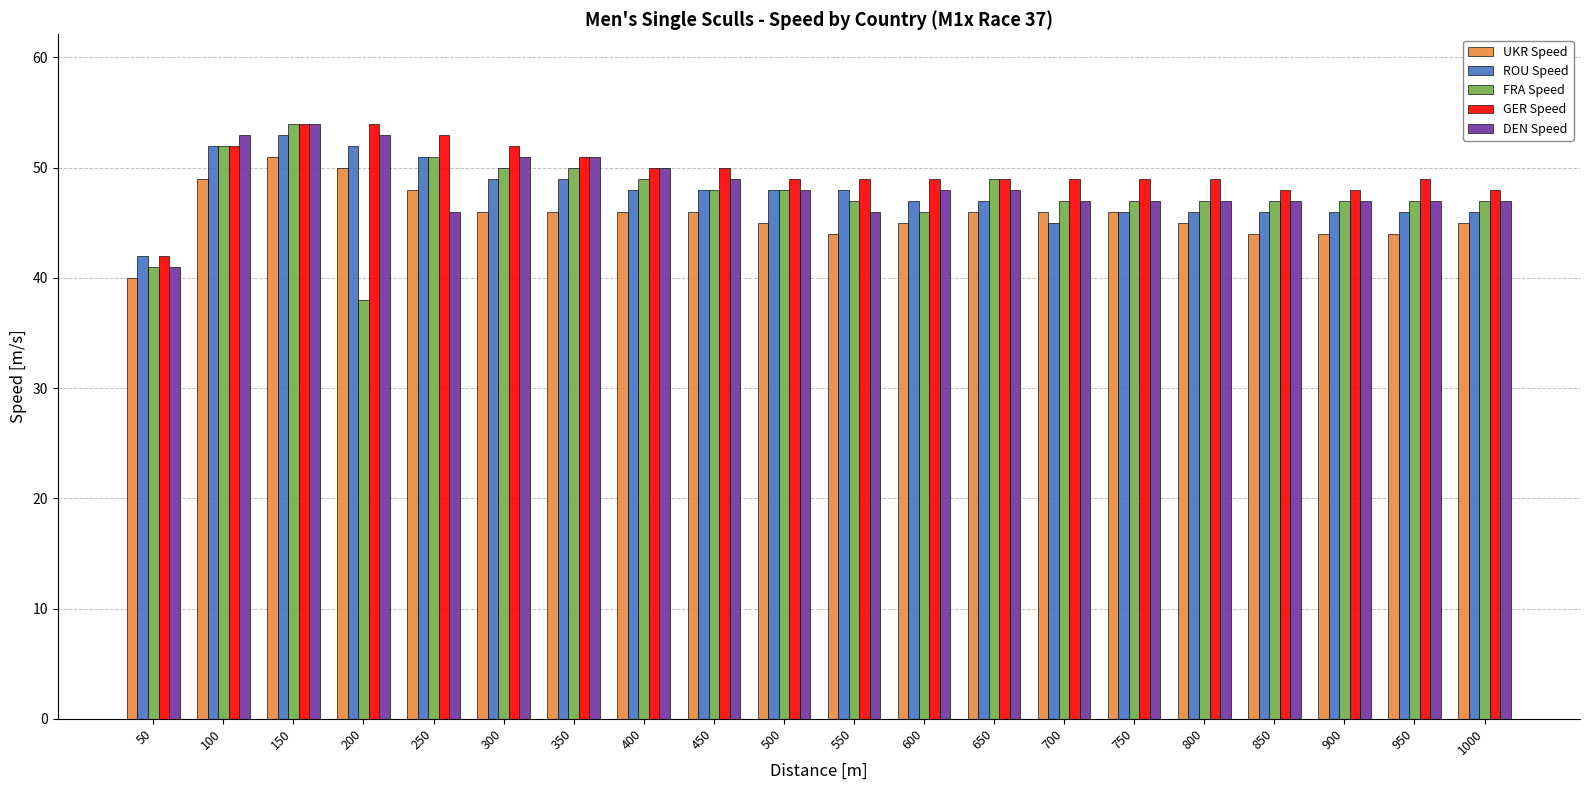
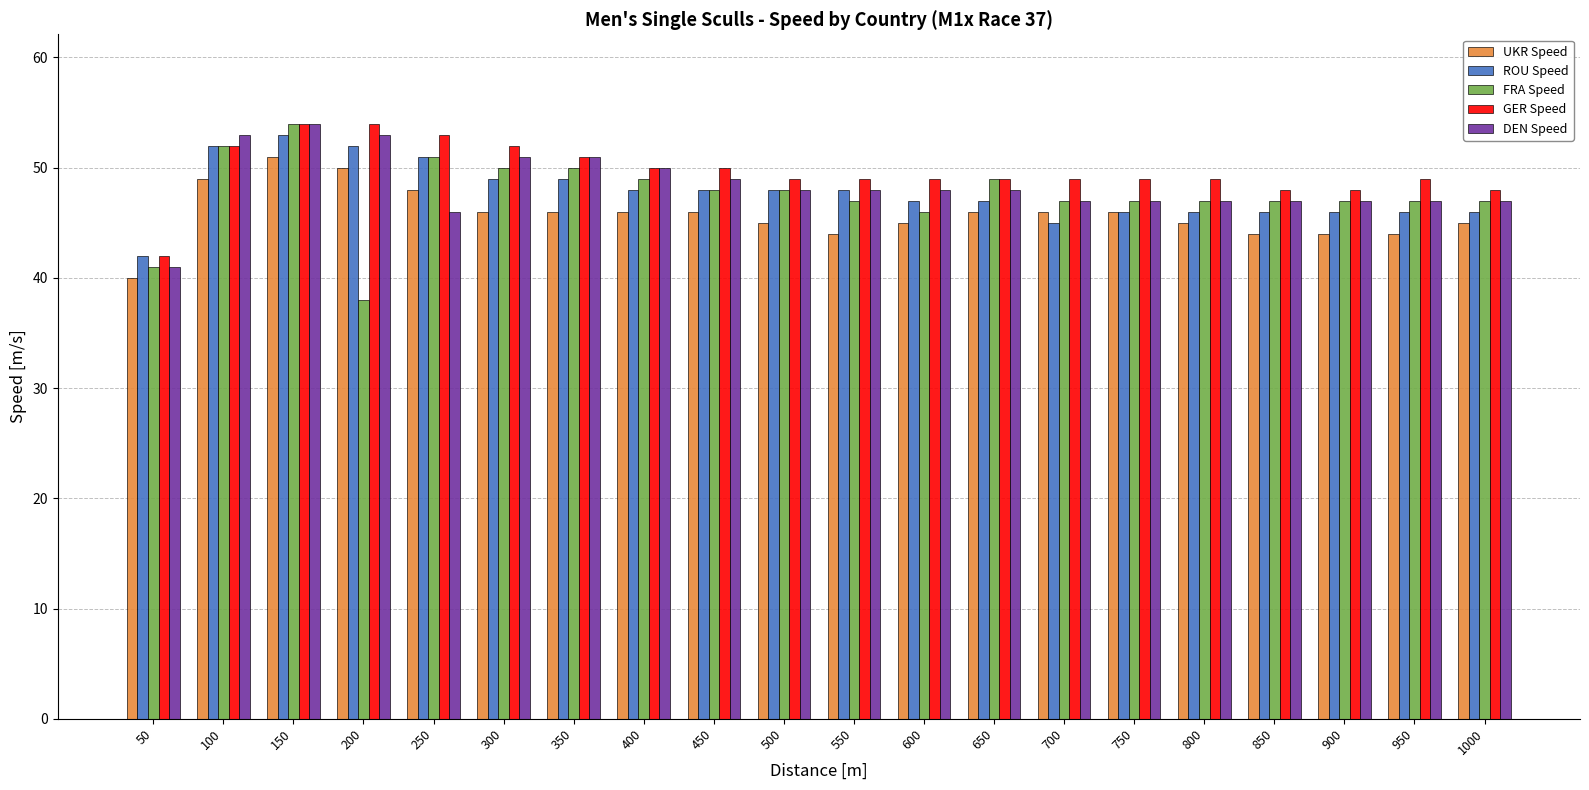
DEN Speed, 550: 46 -> 48
